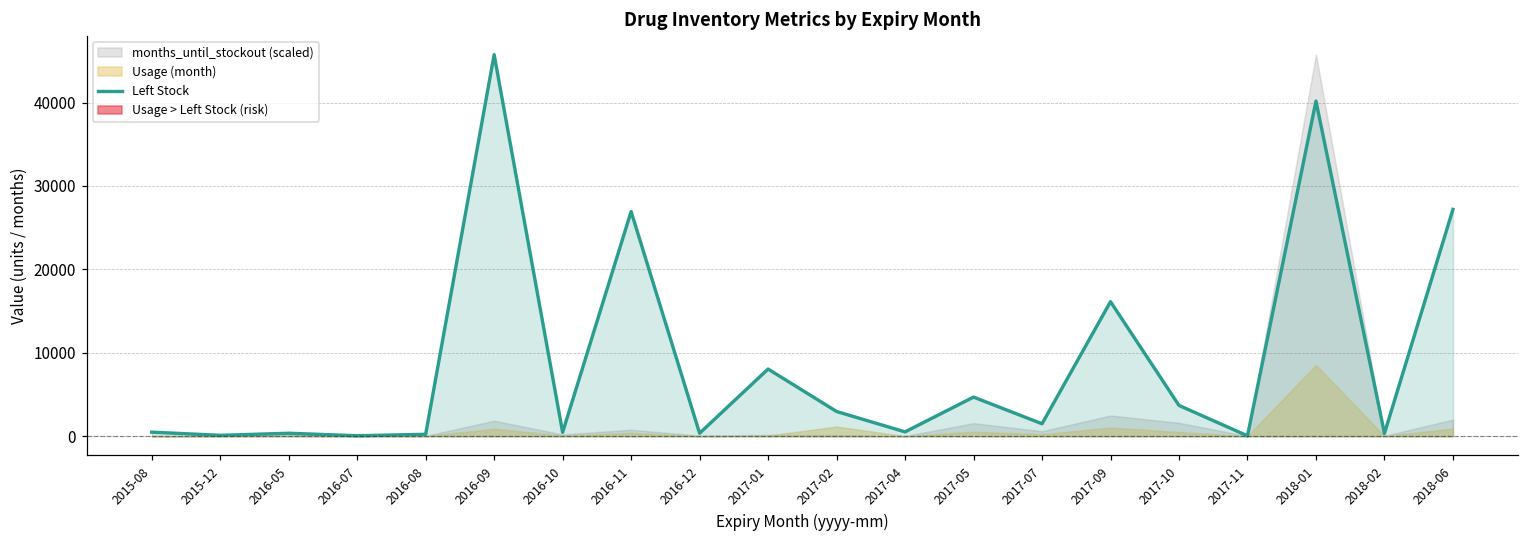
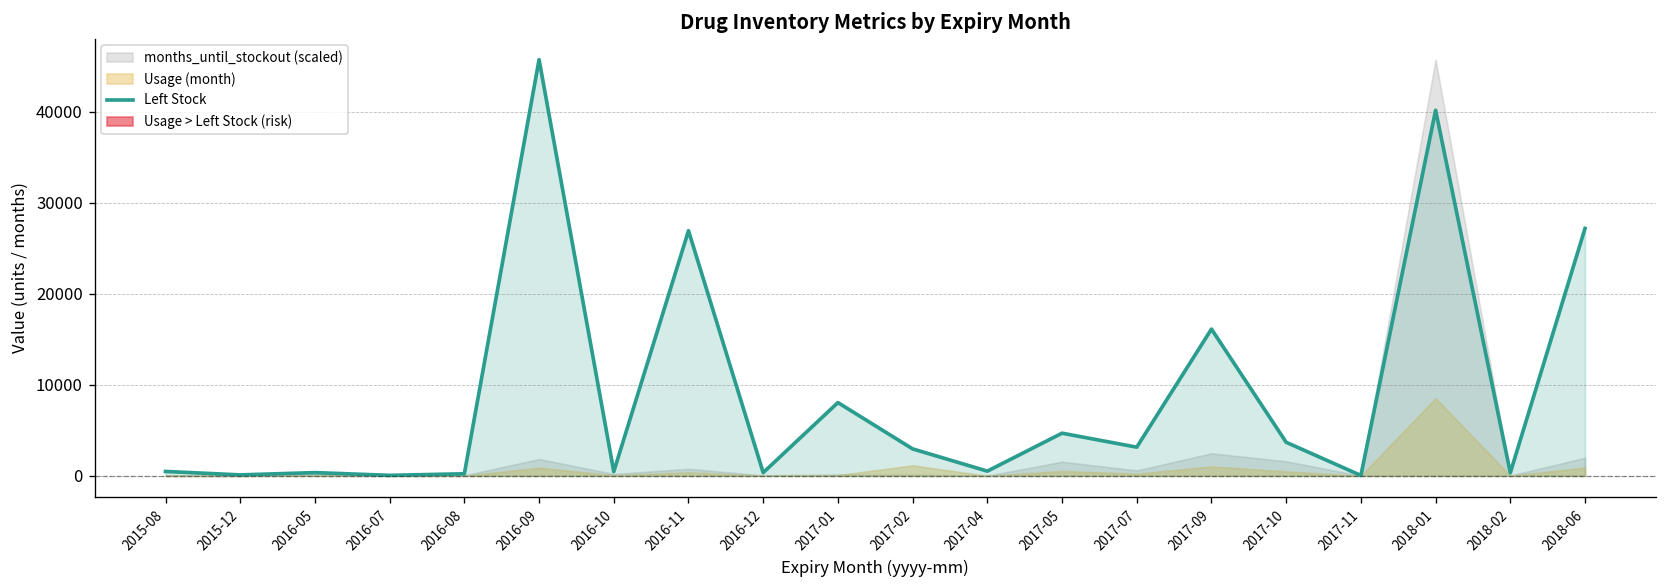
Left Stock, 2017-07: 1000 -> 3000
